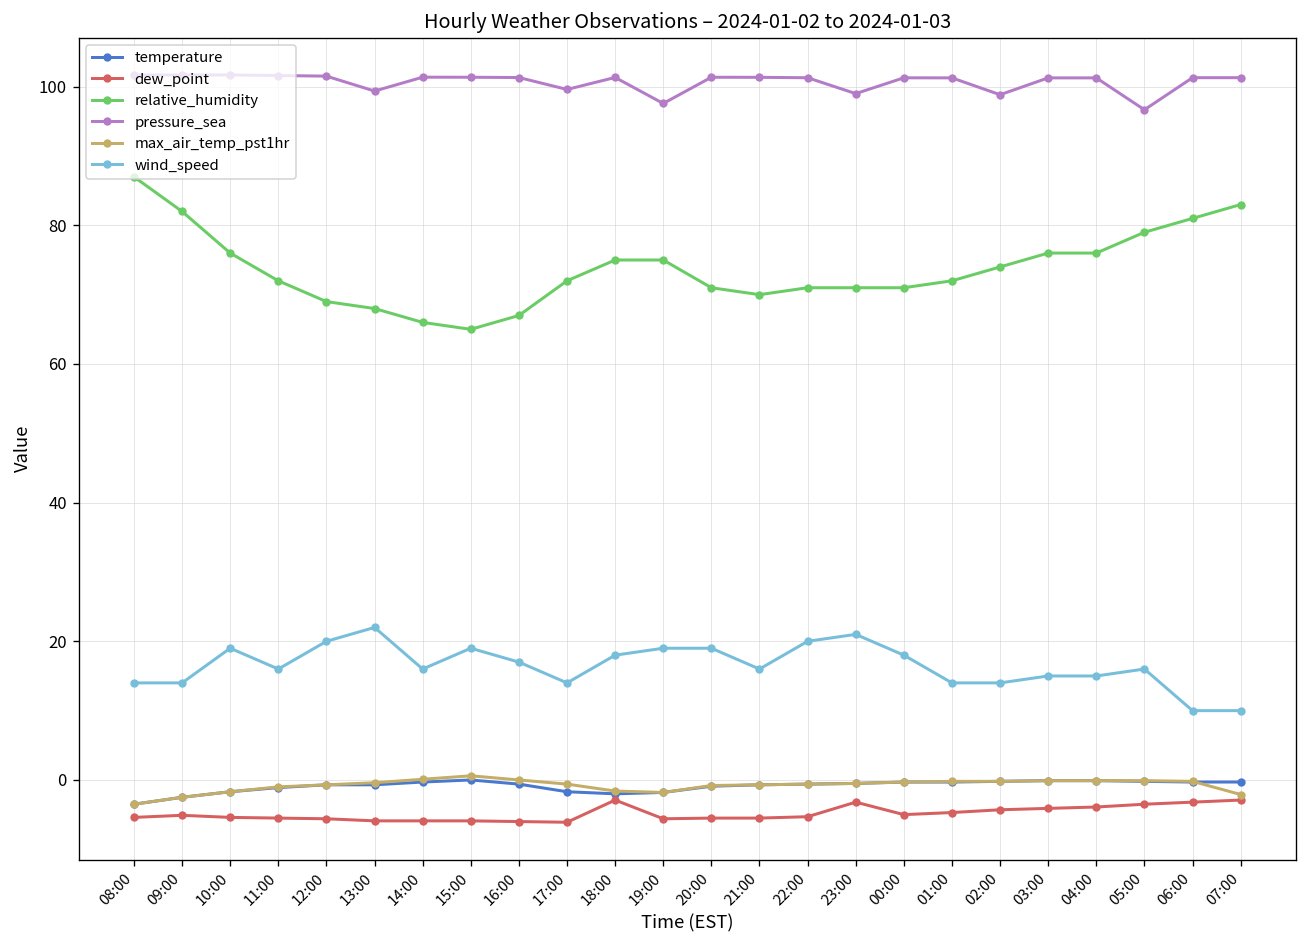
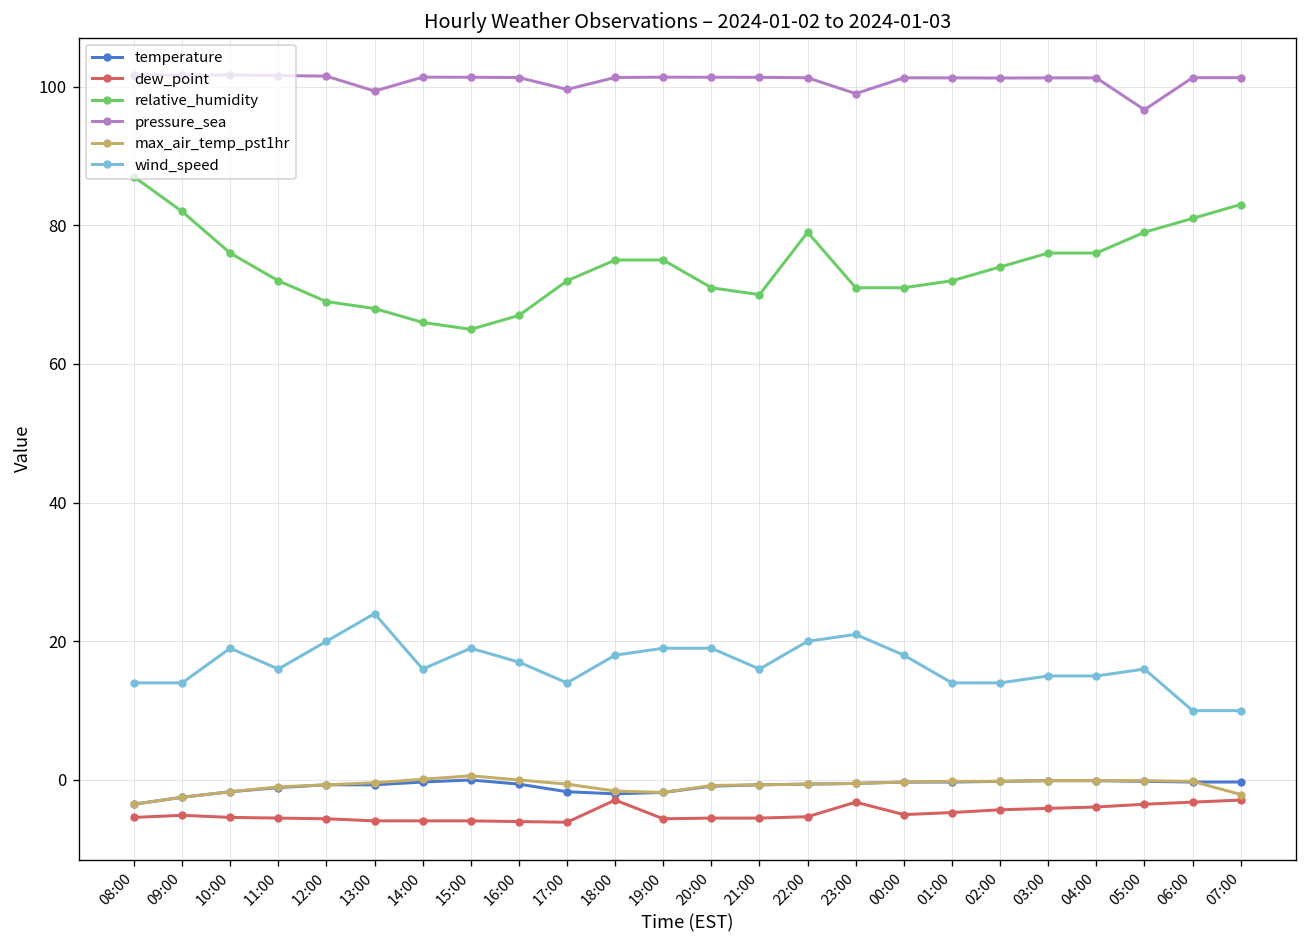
wind_speed, 13:00: 22 -> 24
pressure_sea, 19:00: 98 -> 101
relative_humidity, 22:00: 71 -> 79
pressure_sea, 02:00: 99 -> 101
